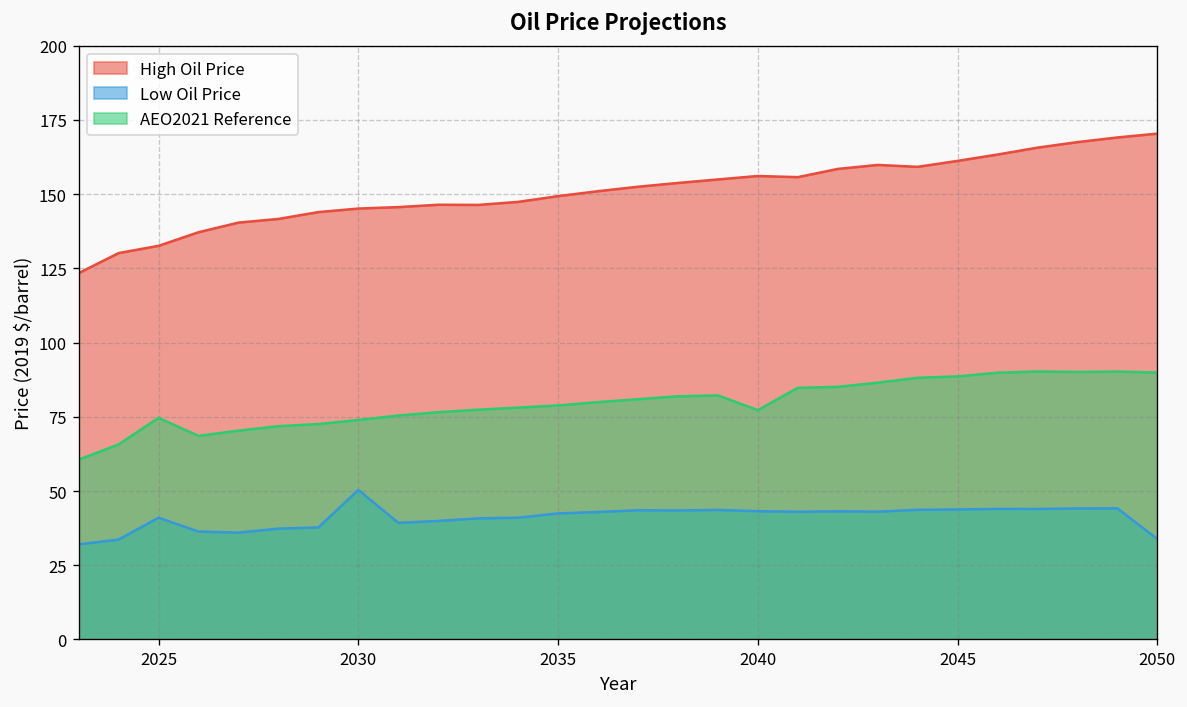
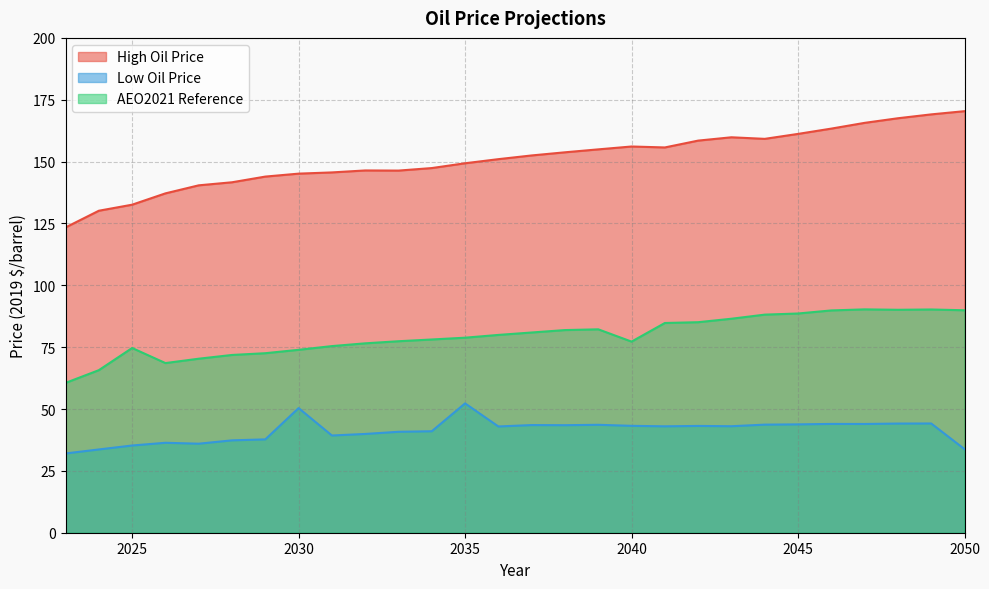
Low Oil Price, 2025: 41 -> 35
Low Oil Price, 2035: 42 -> 52
